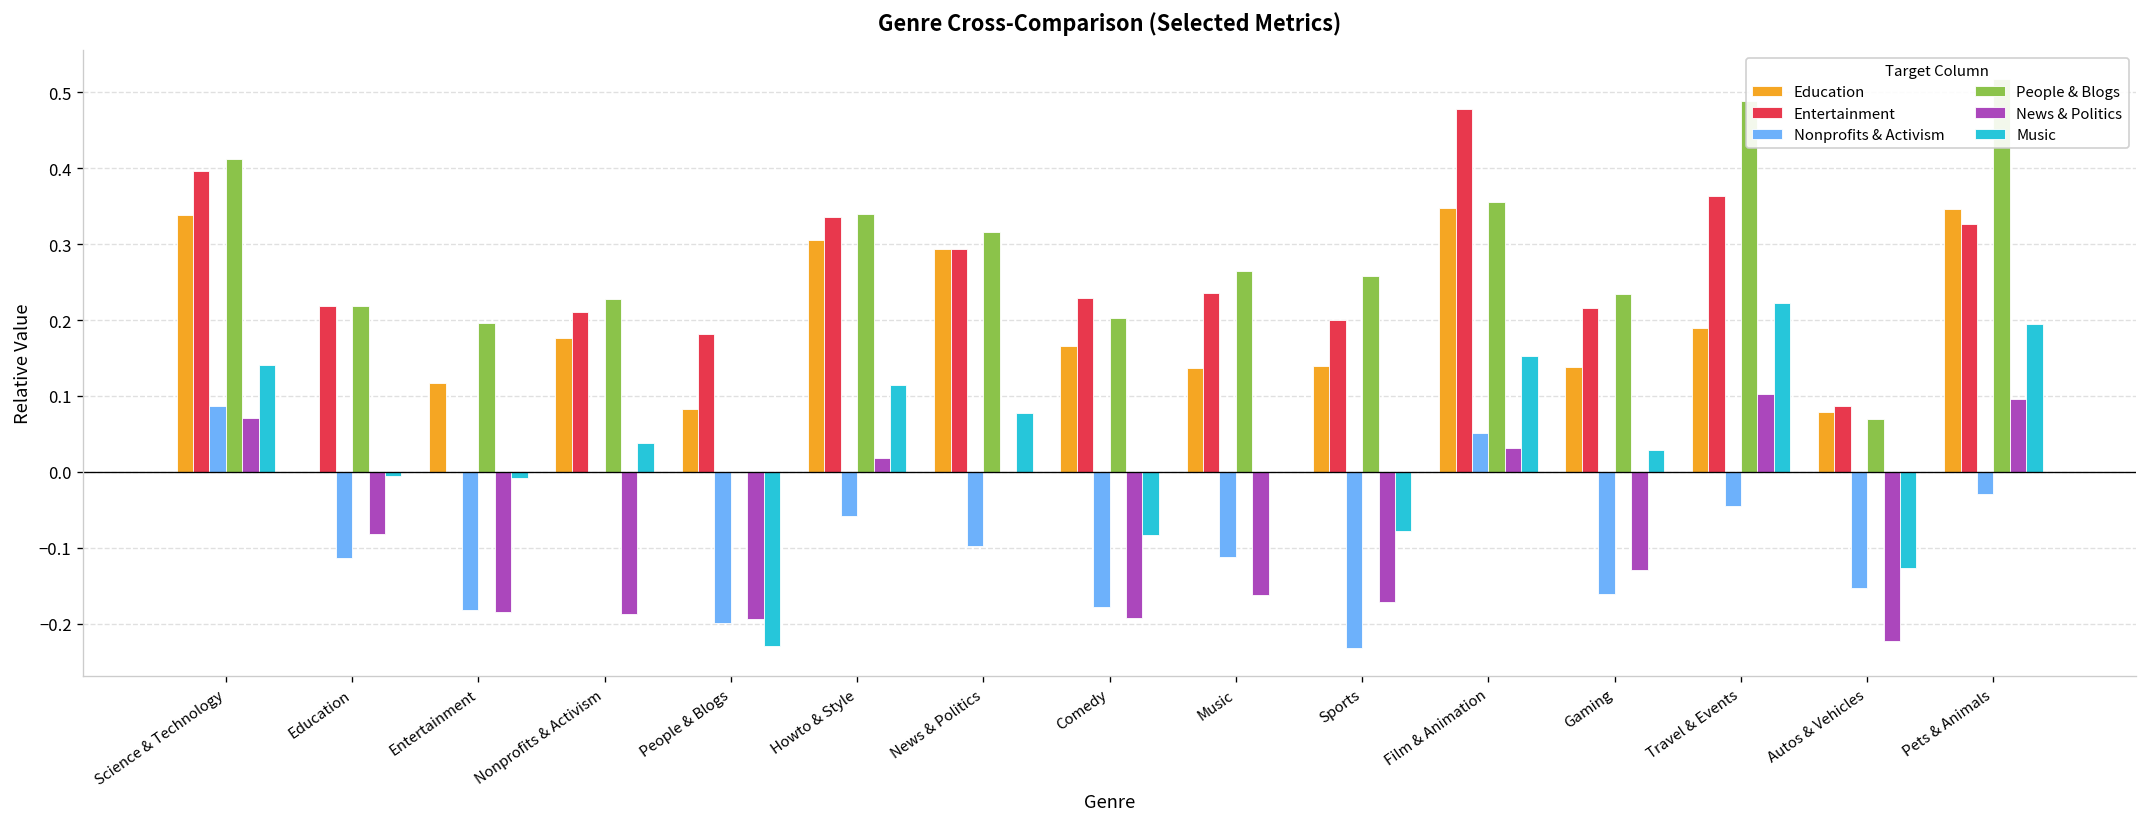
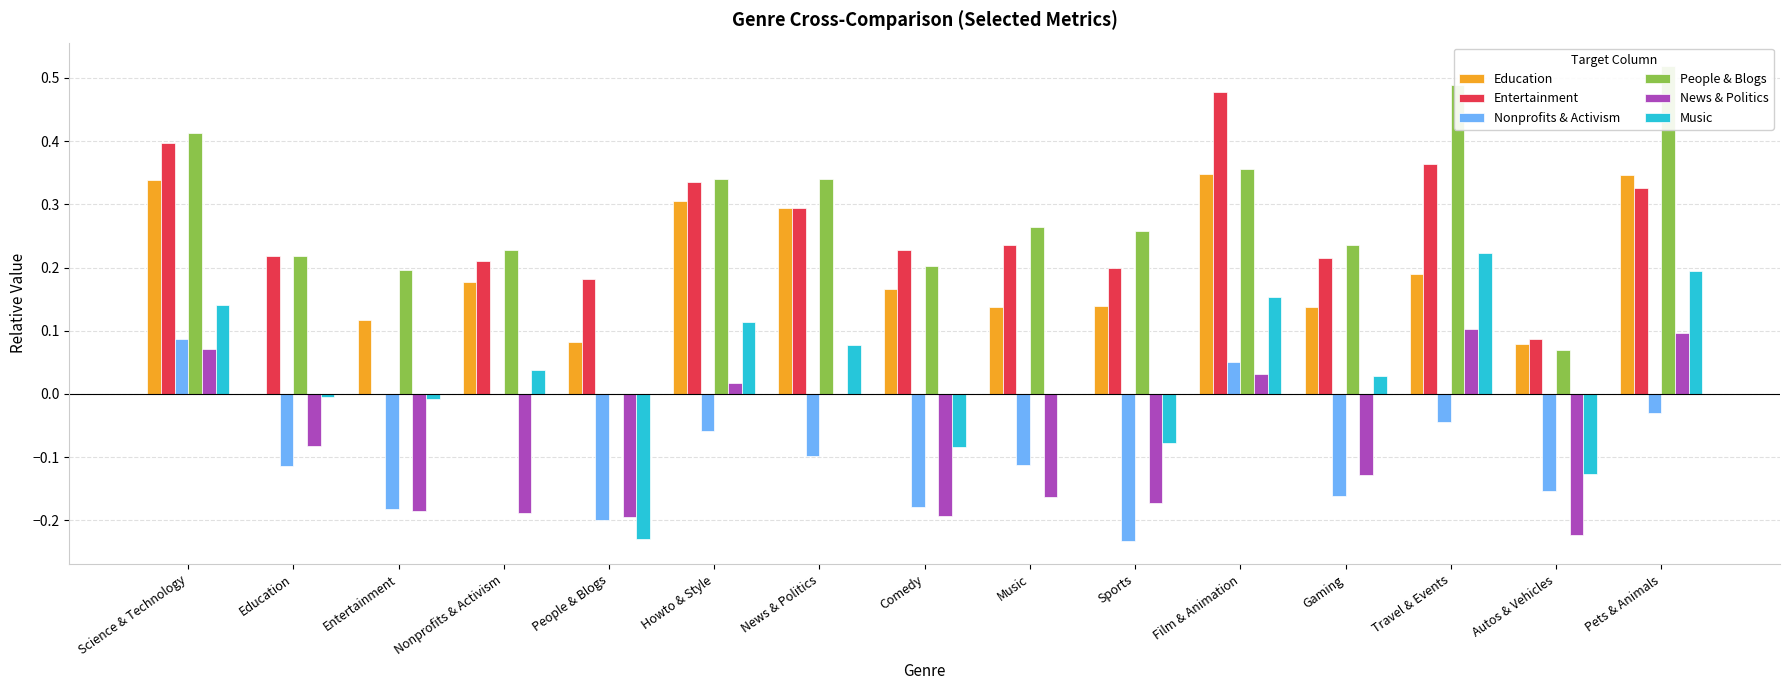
People & Blogs, News & Politics: 0.32 -> 0.34
